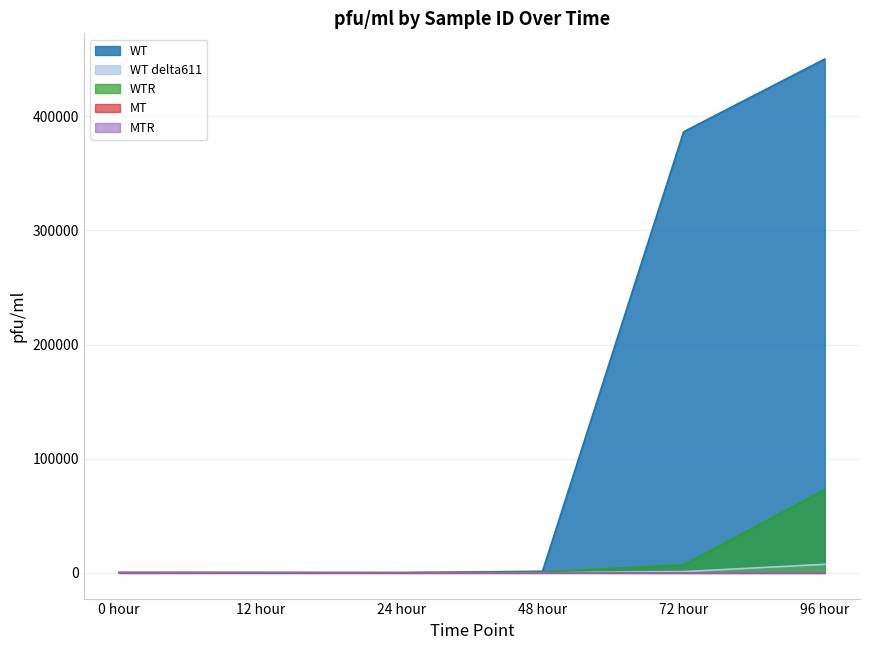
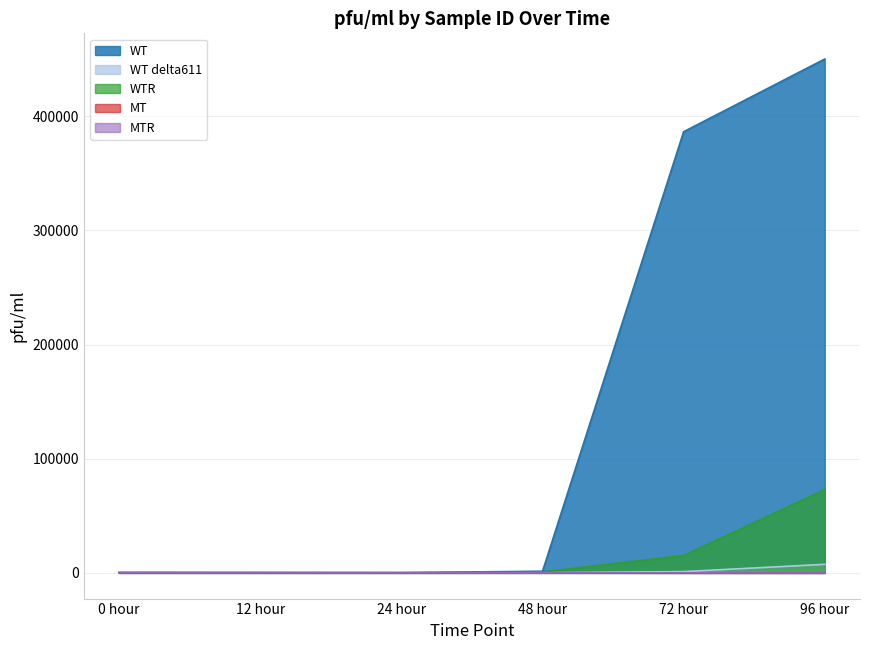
WTR, 72 hour: 7000 -> 15000
